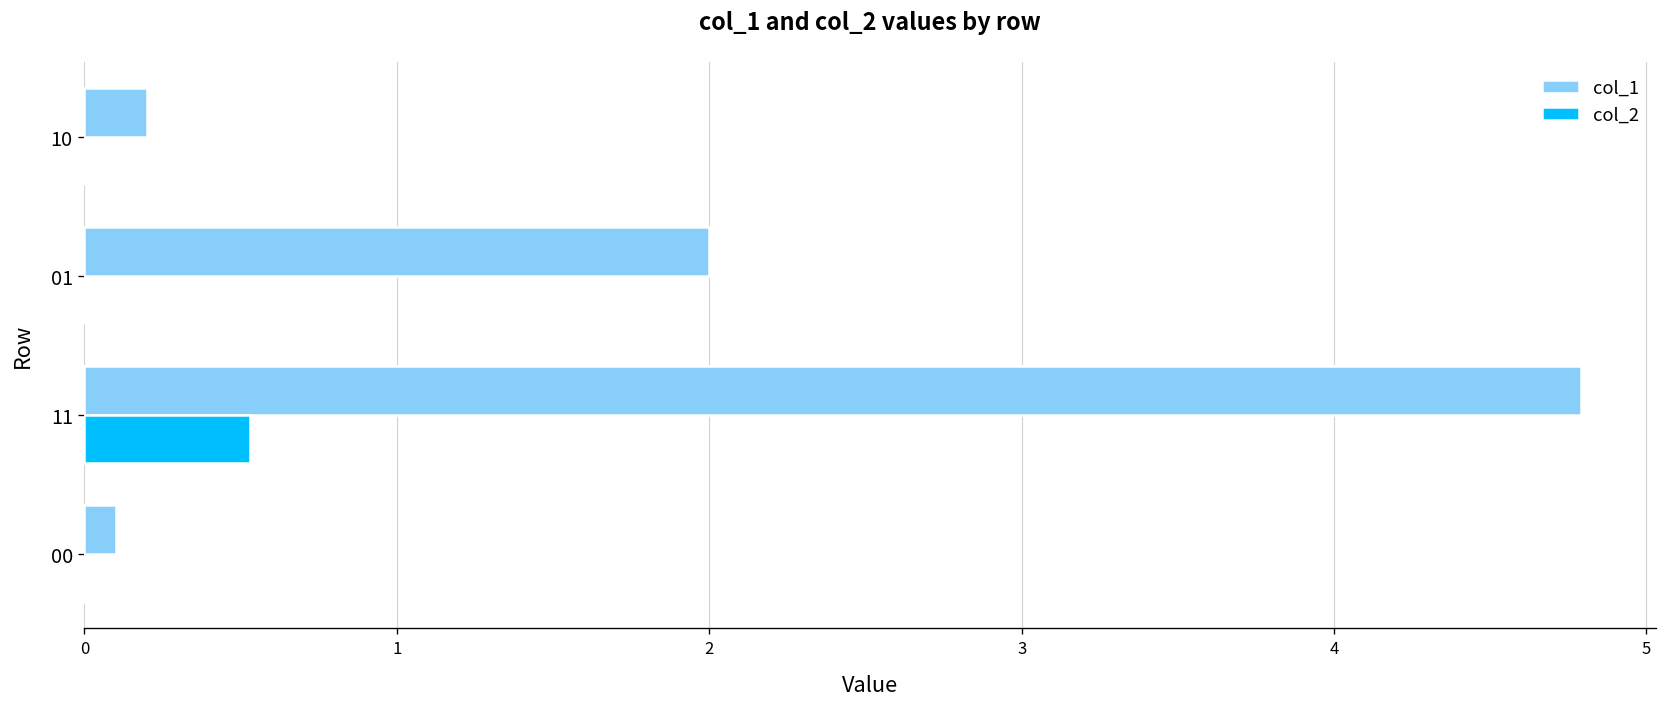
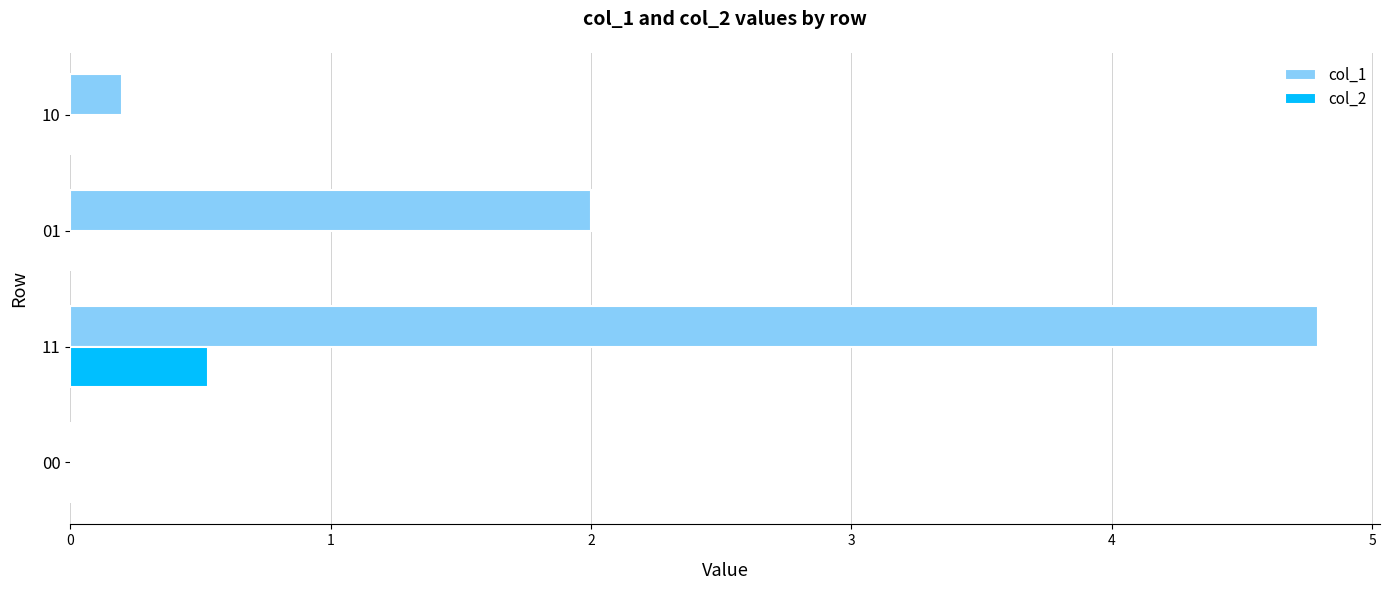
col_1, 00: 0.1 -> 0.0
